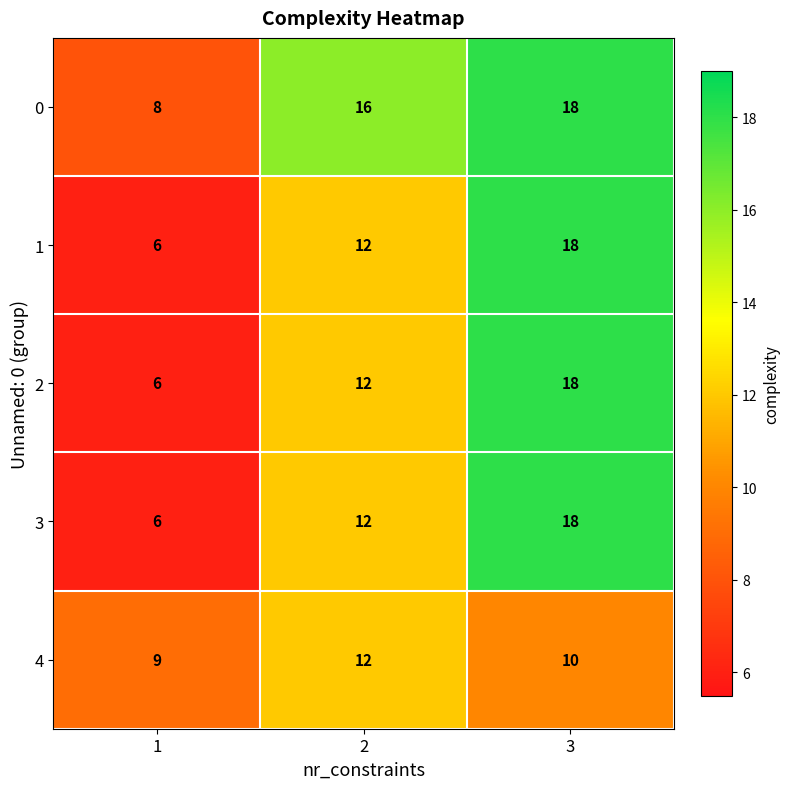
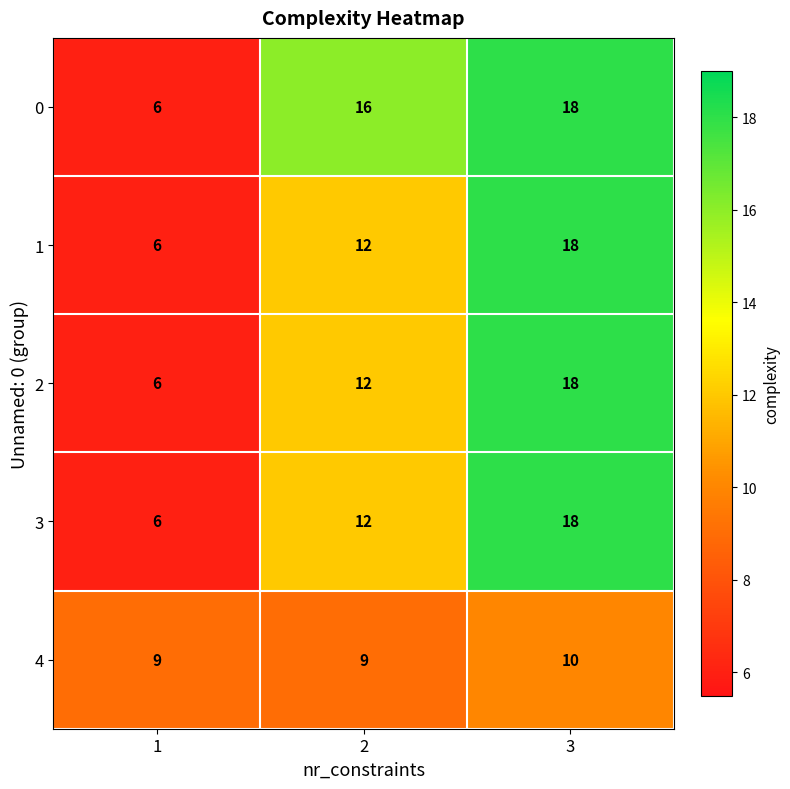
0, 1: 8 -> 6
4, 2: 12 -> 9
